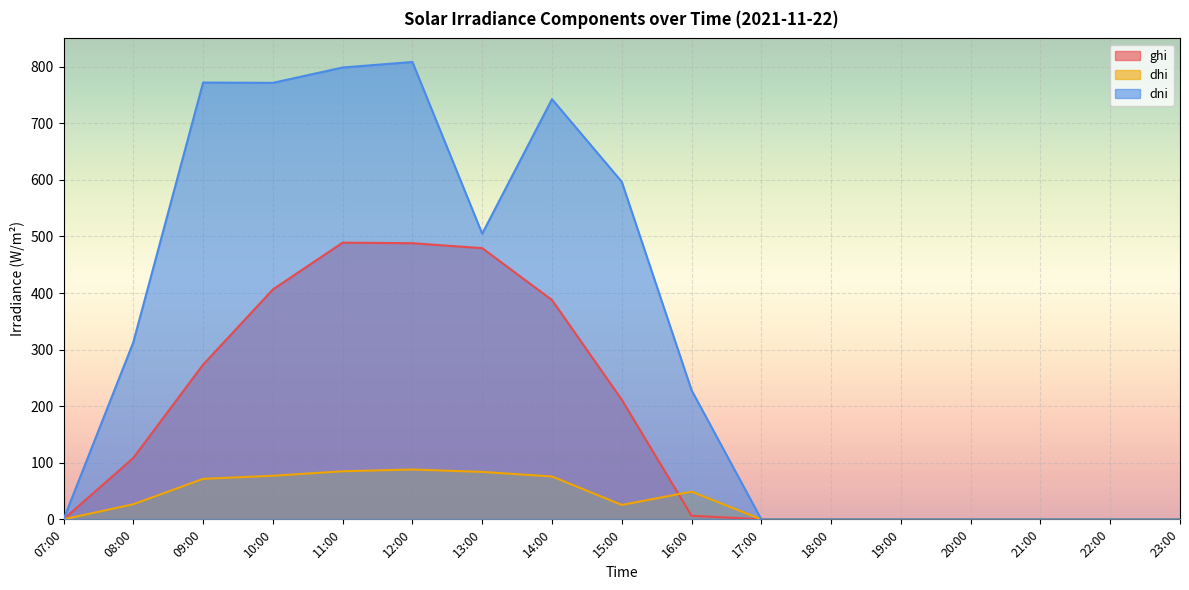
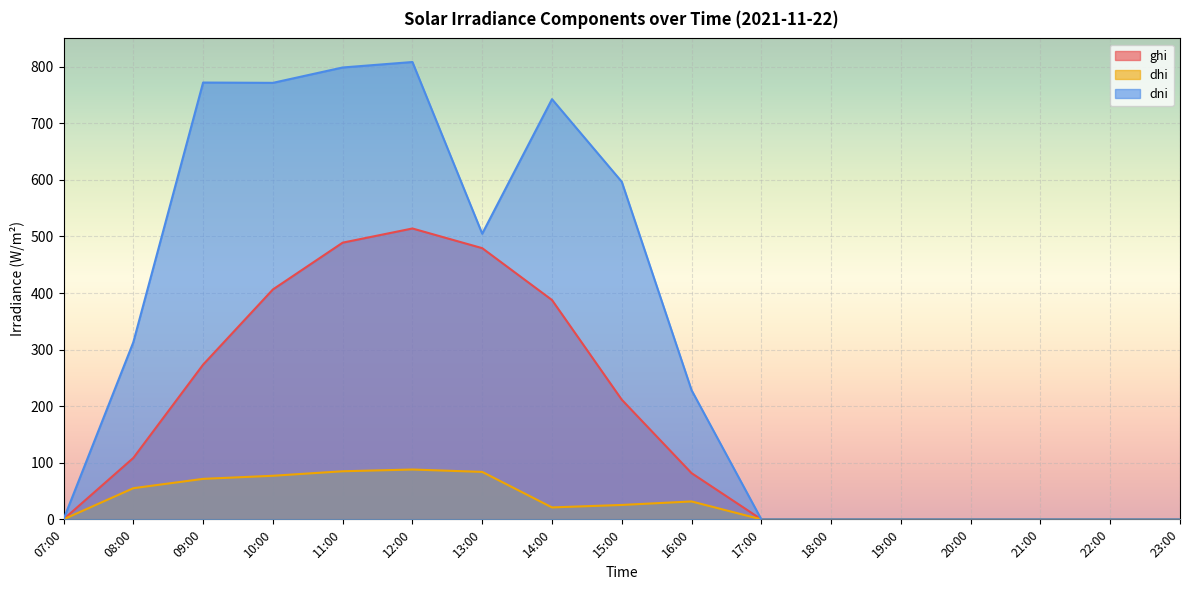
dhi, 08:00: 30 -> 60
ghi, 12:00: 490 -> 510
dhi, 14:00: 80 -> 20
ghi, 16:00: 10 -> 80
dhi, 16:00: 50 -> 30
